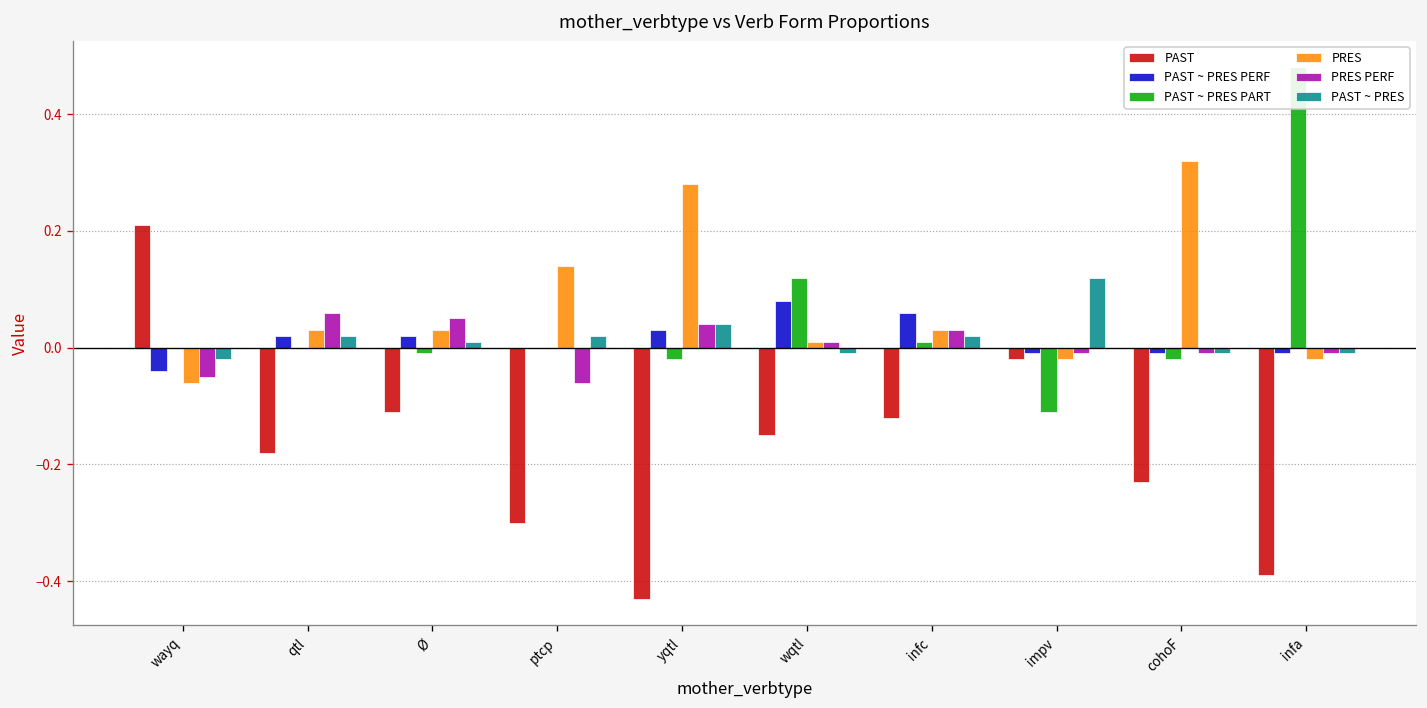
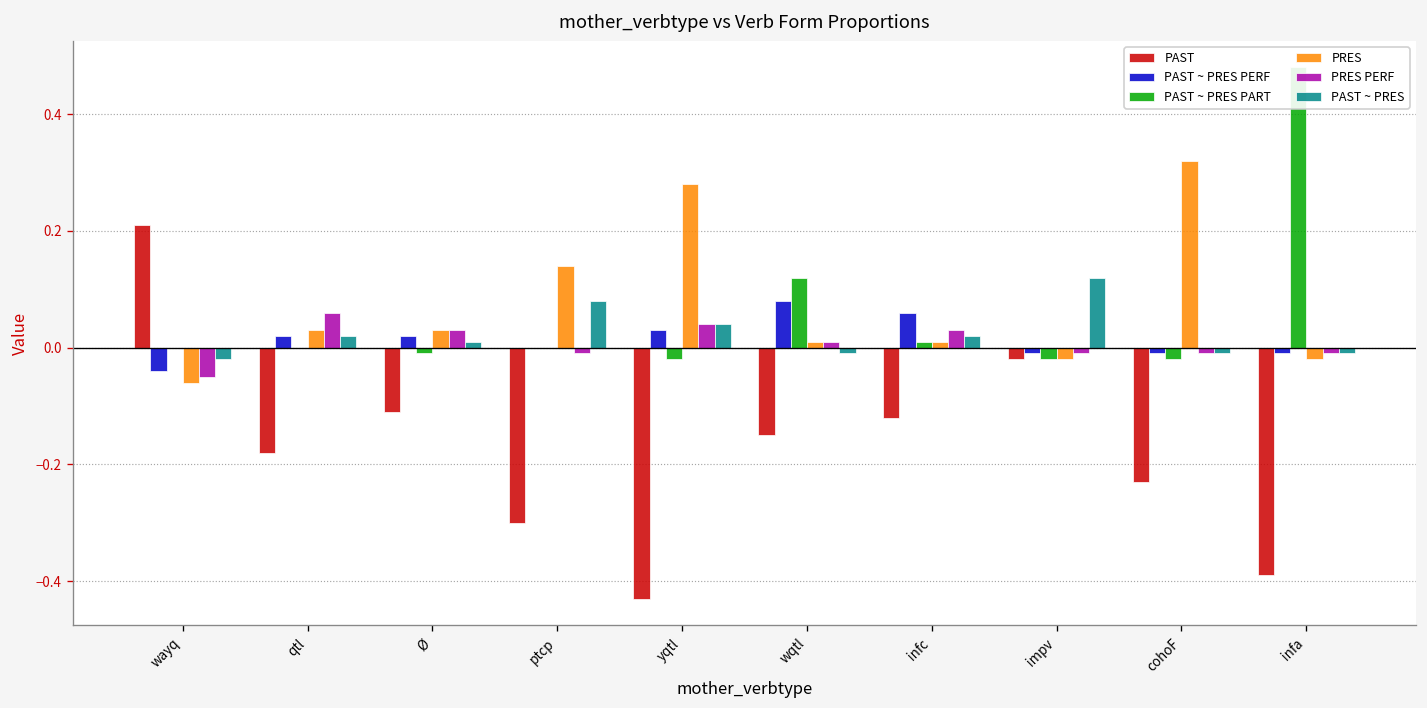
PRES PERF, Ø: 0.05 -> 0.03
PRES PERF, ptcp: -0.06 -> -0.01
PAST ~ PRES, ptcp: 0.02 -> 0.08
PRES, infc: 0.03 -> 0.01
PAST ~ PRES PART, impv: -0.11 -> -0.02
